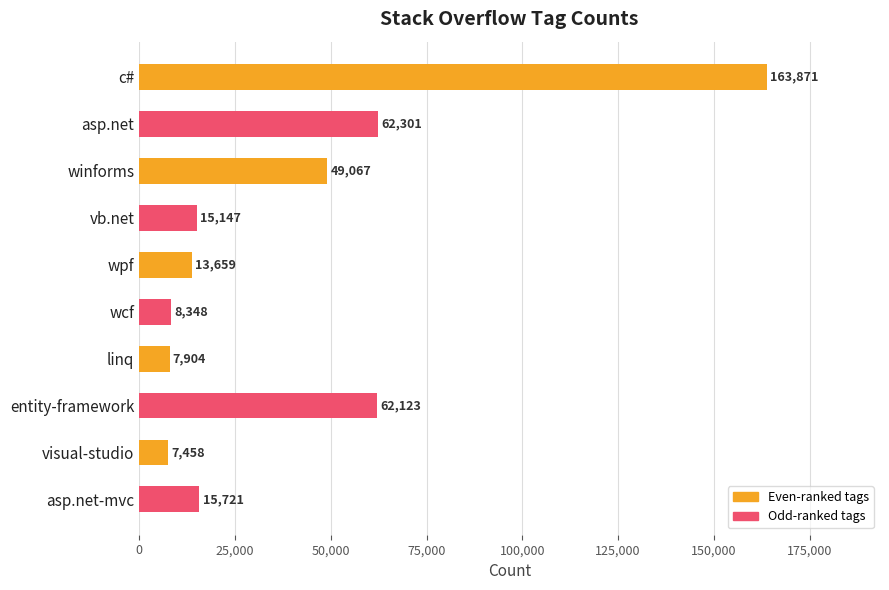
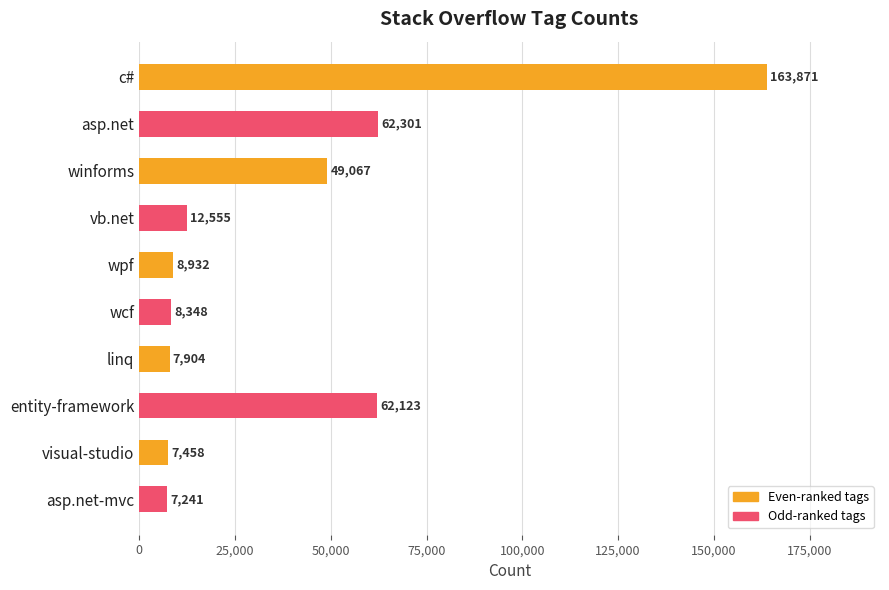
vb.net: 15,147 -> 12,555
wpf: 13,659 -> 8,932
asp.net-mvc: 15,721 -> 7,241
